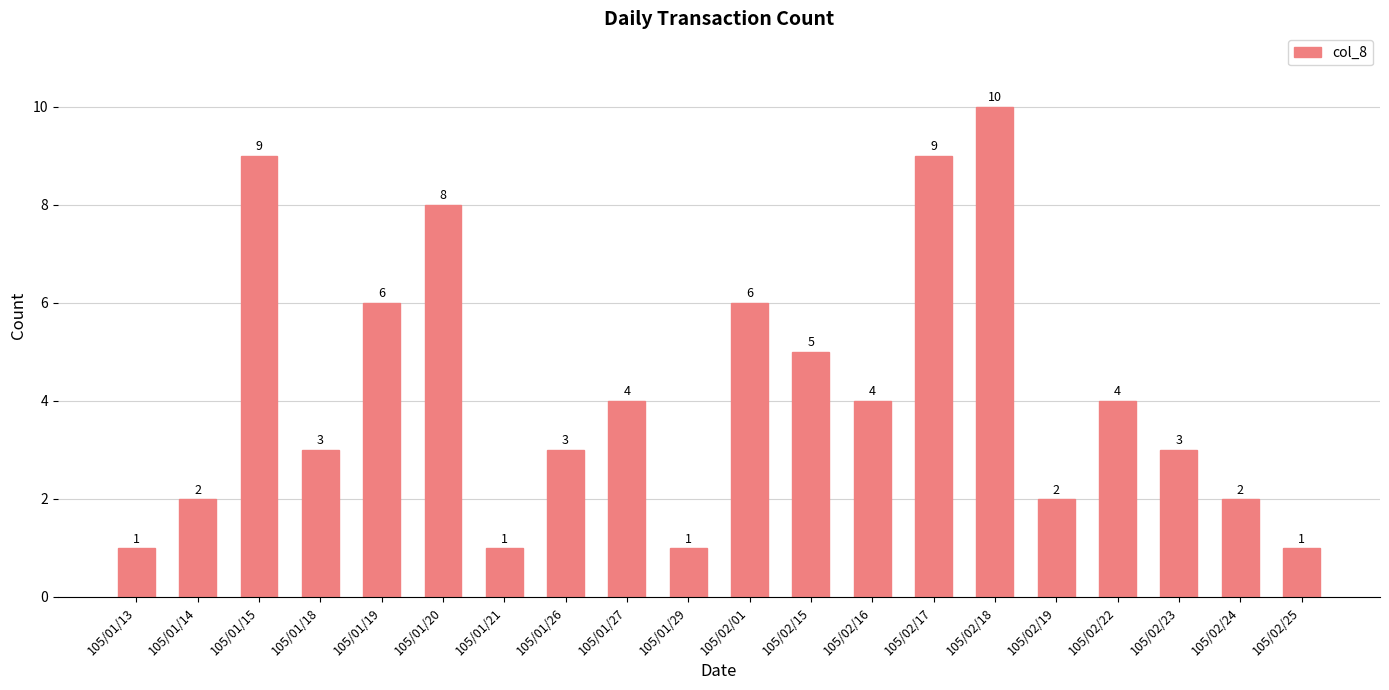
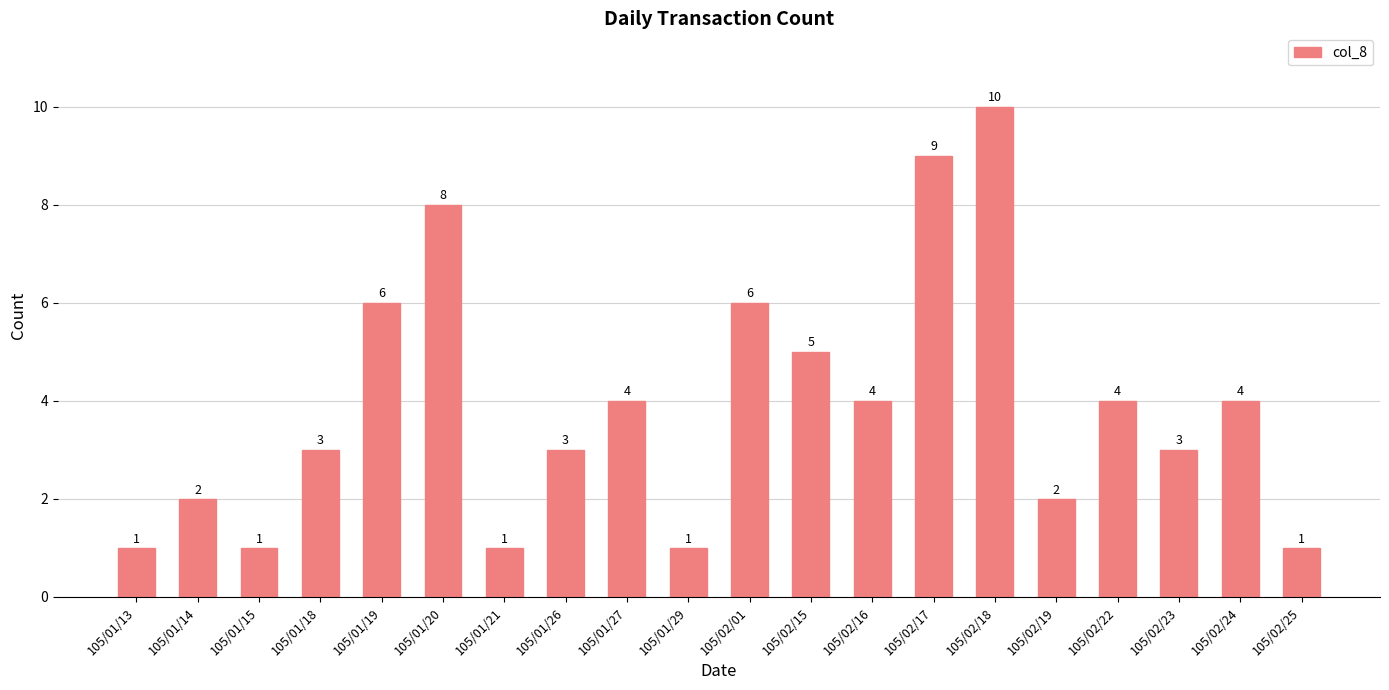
105/01/15: 9 -> 1
105/02/24: 2 -> 4
